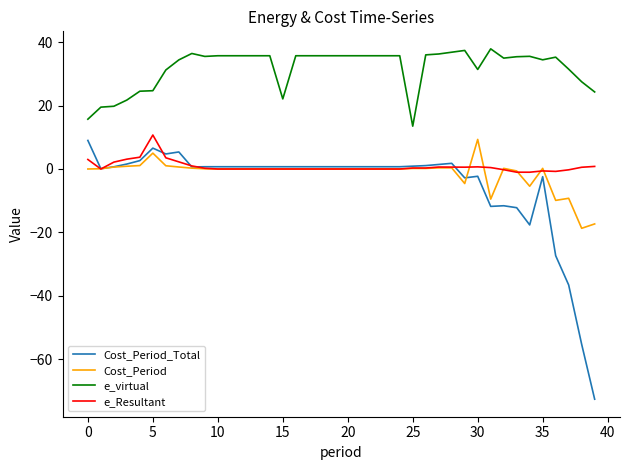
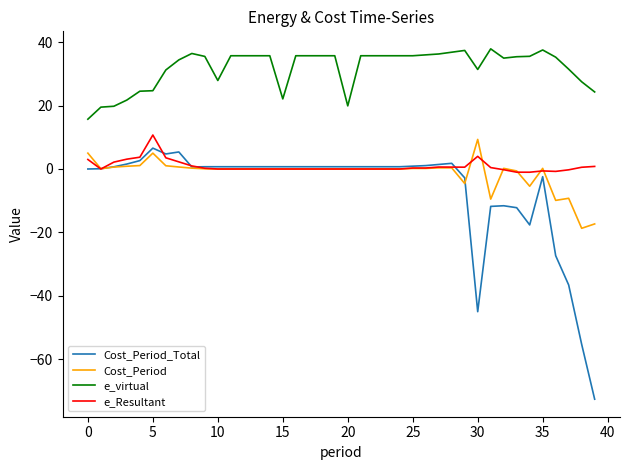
Cost_Period_Total, 0: 9 -> 0
Cost_Period, 0: 0 -> 5
e_virtual, 10: 36 -> 28
e_virtual, 20: 36 -> 20
e_virtual, 25: 14 -> 36
Cost_Period_Total, 30: -2 -> -45
e_Resultant, 30: 1 -> 4
e_virtual, 35: 34 -> 38
